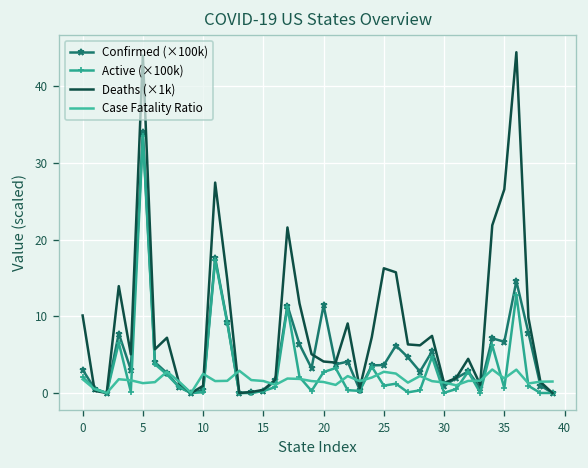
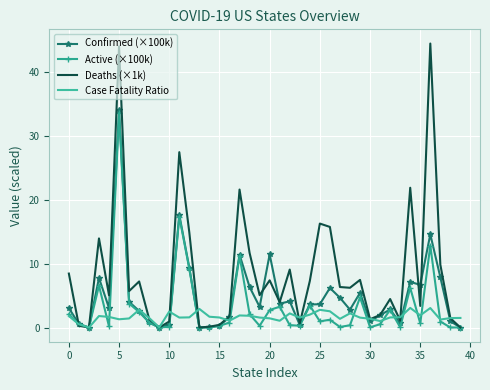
Deaths (×1k), 0: 10 -> 8
Deaths (×1k), 20: 4 -> 7
Deaths (×1k), 35: 27 -> 3
